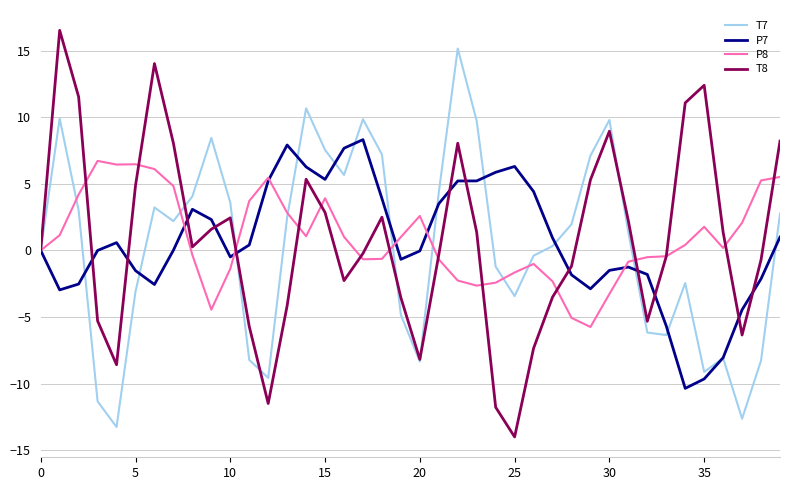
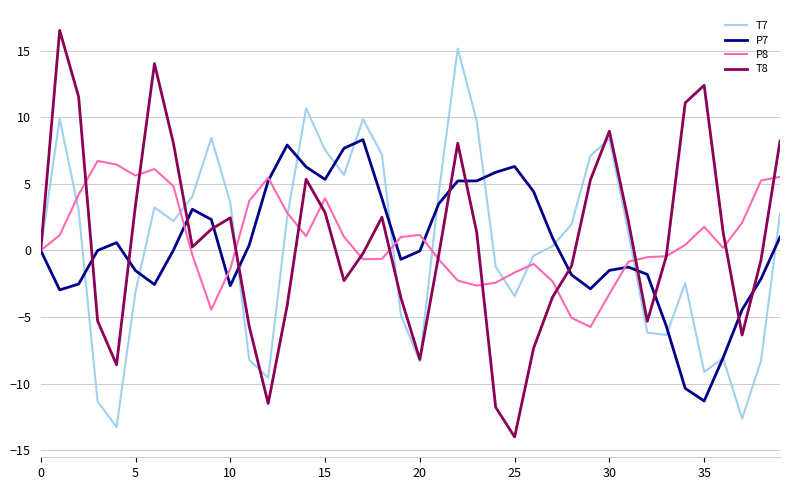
P8, 5: 6.5 -> 5.6
T8, 5: 4.9 -> 3.4
P7, 10: -0.5 -> -2.7
P8, 20: 2.6 -> 1.2
T7, 30: 9.8 -> 8.4
P7, 35: -9.6 -> -11.3
